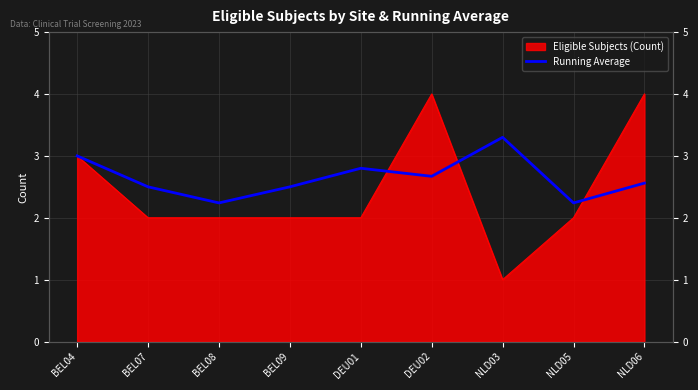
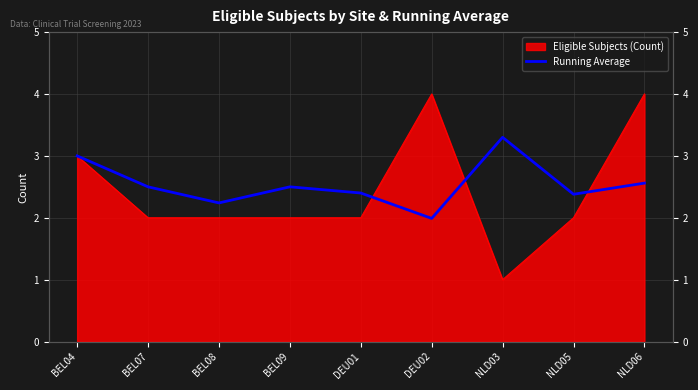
Running Average, DEU01: 2.8 -> 2.4
Running Average, DEU02: 2.7 -> 2.0
Running Average, NLD05: 2.2 -> 2.4
